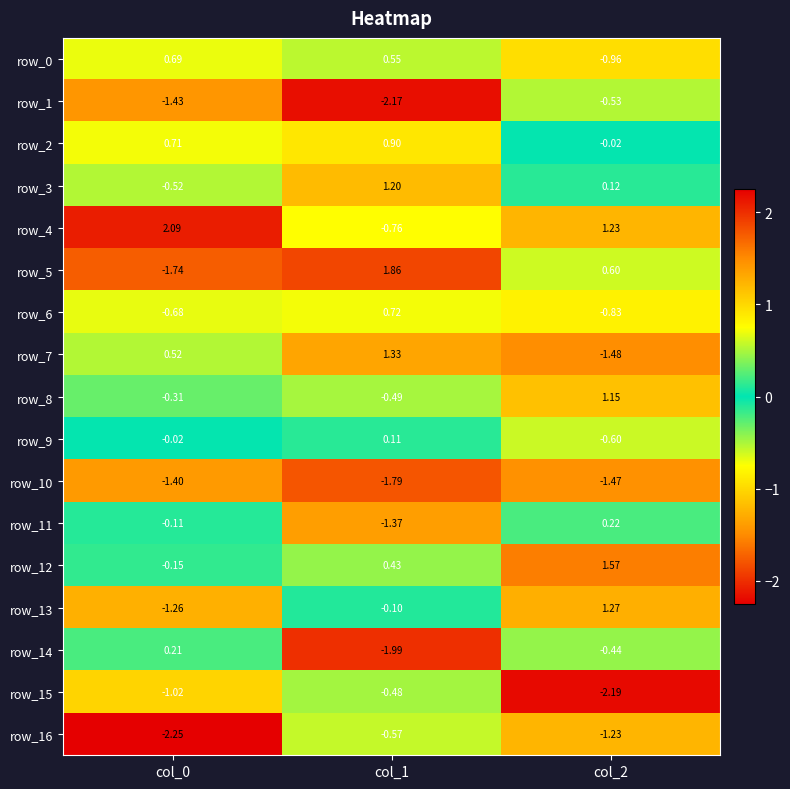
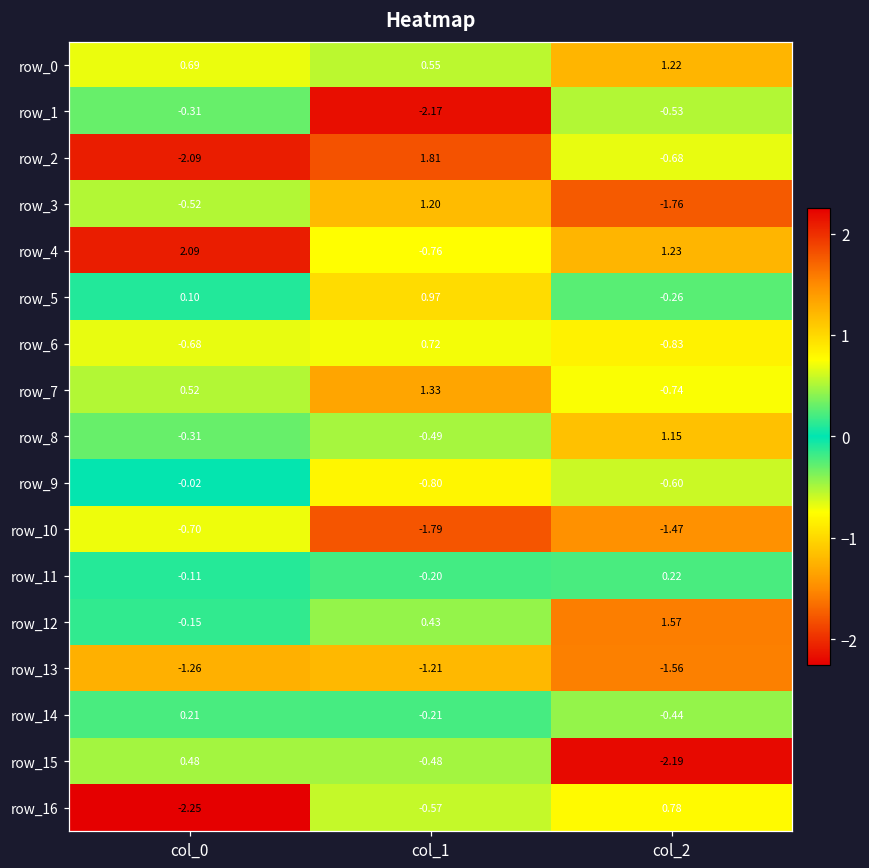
row_0, col_2: -0.96 -> 1.22
row_1, col_0: -1.43 -> -0.31
row_2, col_0: 0.71 -> -2.09
row_2, col_1: 0.90 -> 1.81
row_2, col_2: -0.02 -> -0.68
row_3, col_2: 0.12 -> -1.76
row_5, col_0: -1.74 -> 0.10
row_5, col_1: 1.86 -> 0.97
row_5, col_2: 0.60 -> -0.26
row_7, col_2: -1.48 -> -0.74
row_9, col_1: 0.11 -> -0.80
row_10, col_0: -1.40 -> -0.70
row_11, col_1: -1.37 -> -0.20
row_13, col_1: -0.10 -> -1.21
row_13, col_2: 1.27 -> -1.56
row_14, col_1: -1.99 -> -0.21
row_15, col_0: -1.02 -> 0.48
row_16, col_2: -1.23 -> 0.78
